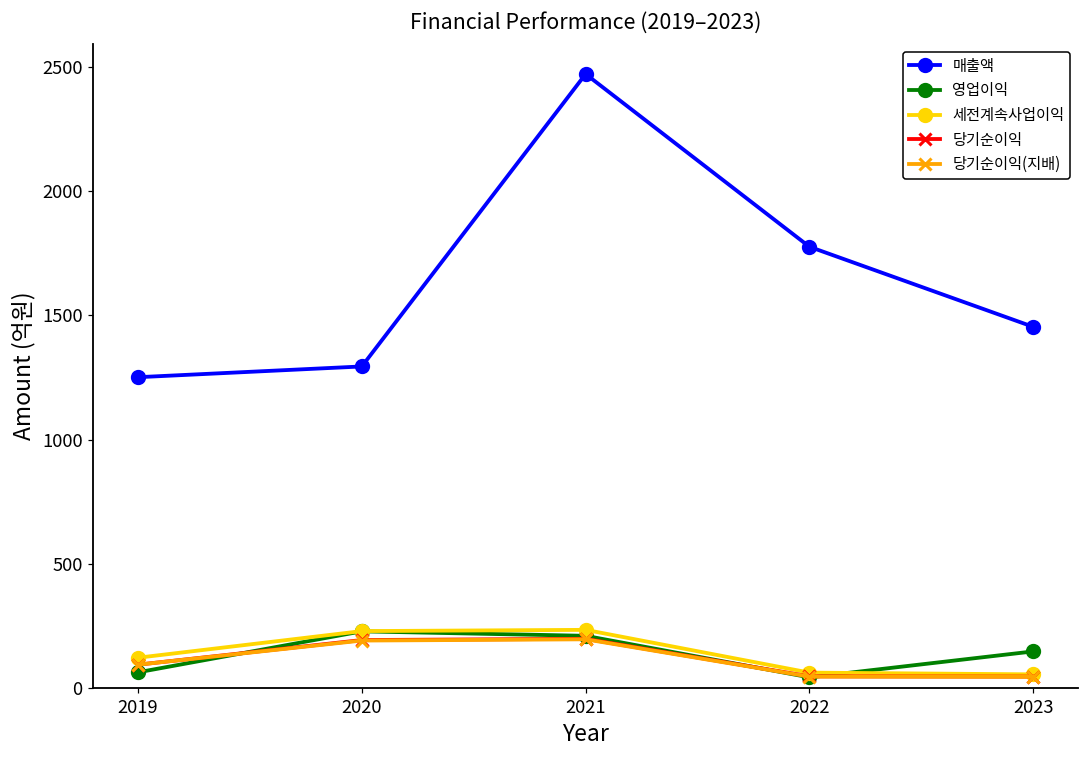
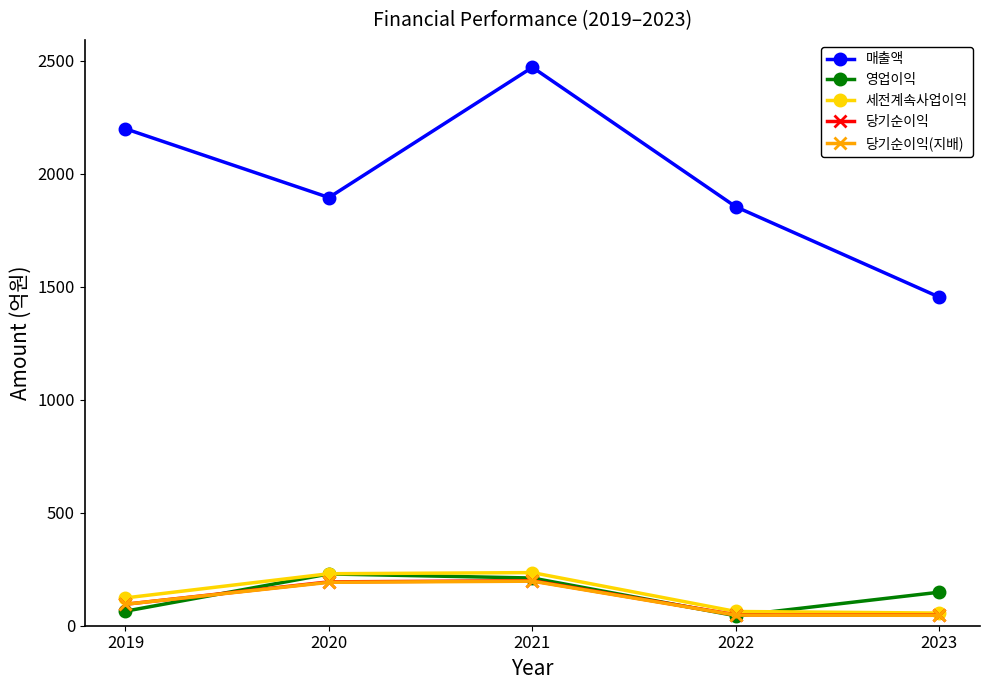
매출액, 2019: 1250 -> 2200
매출액, 2020: 1290 -> 1890
매출액, 2022: 1780 -> 1850
